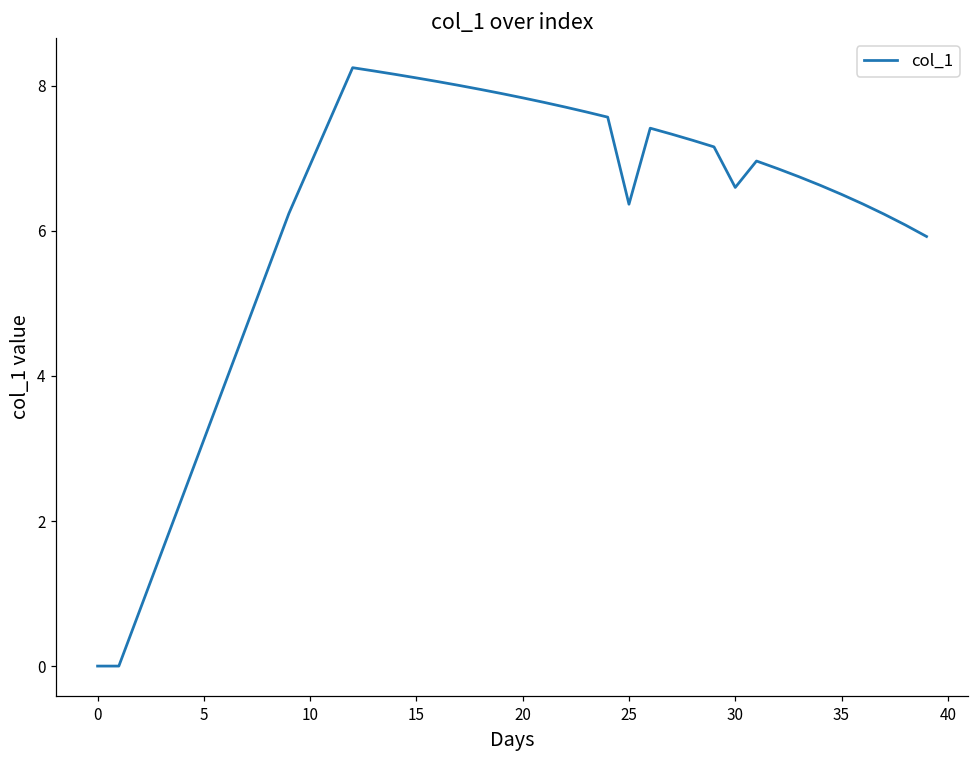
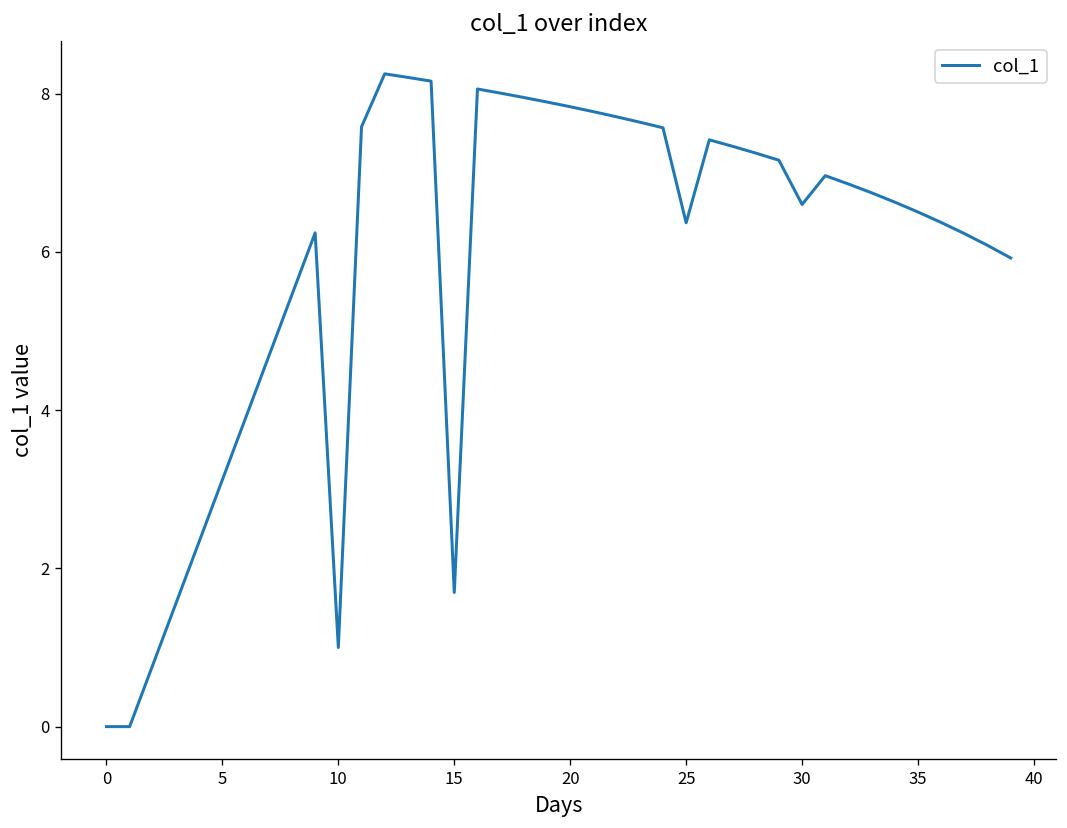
10: 6.9 -> 1.0
15: 8.1 -> 1.7
